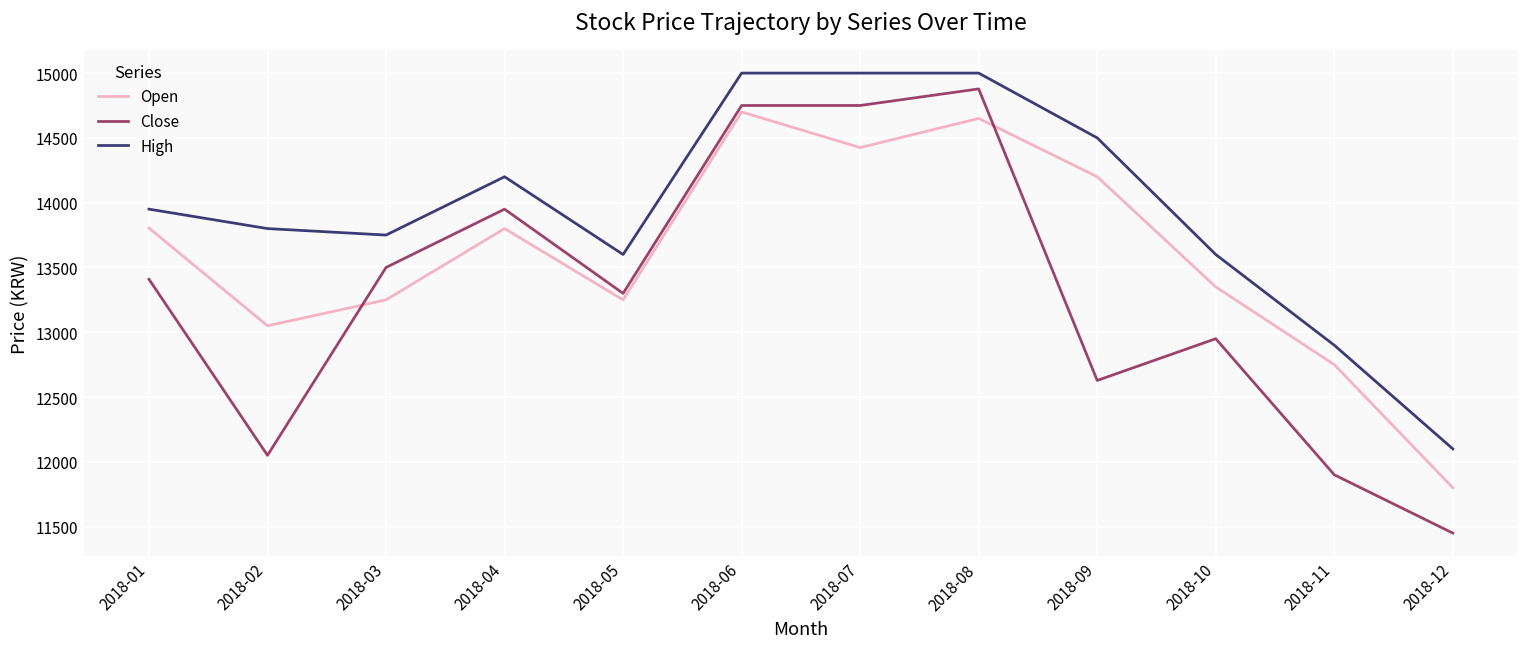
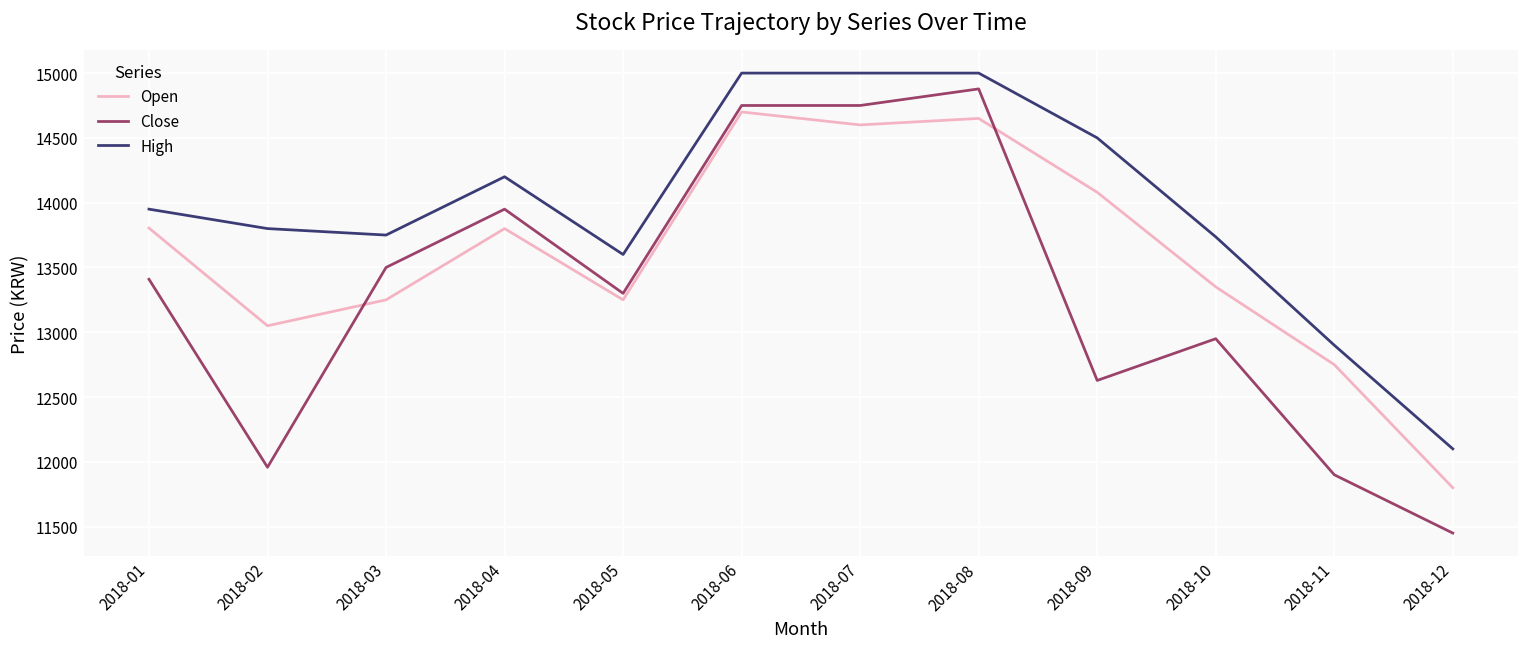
Close, 2018-02: 12050 -> 11960
Open, 2018-07: 14430 -> 14600
Open, 2018-09: 14200 -> 14080
High, 2018-10: 13600 -> 13740
